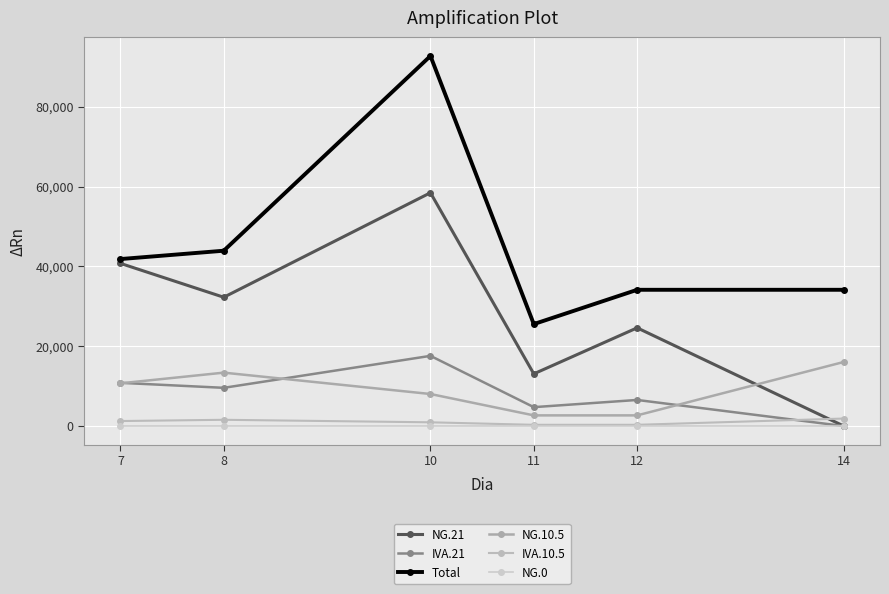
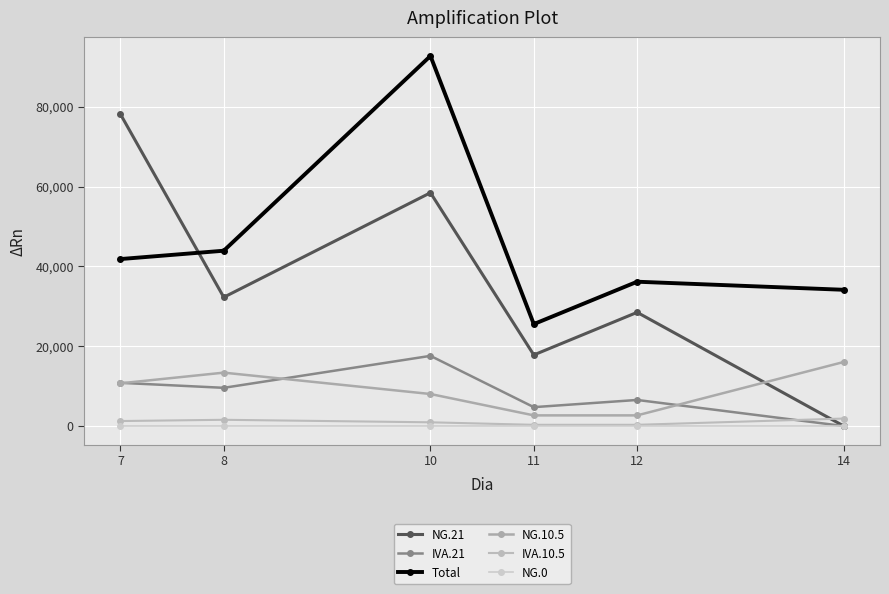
NG.21, 7: 41,000 -> 78,000
NG.21, 11: 13,000 -> 18,000
NG.21, 12: 25,000 -> 28,000
Total, 12: 34,000 -> 36,000
